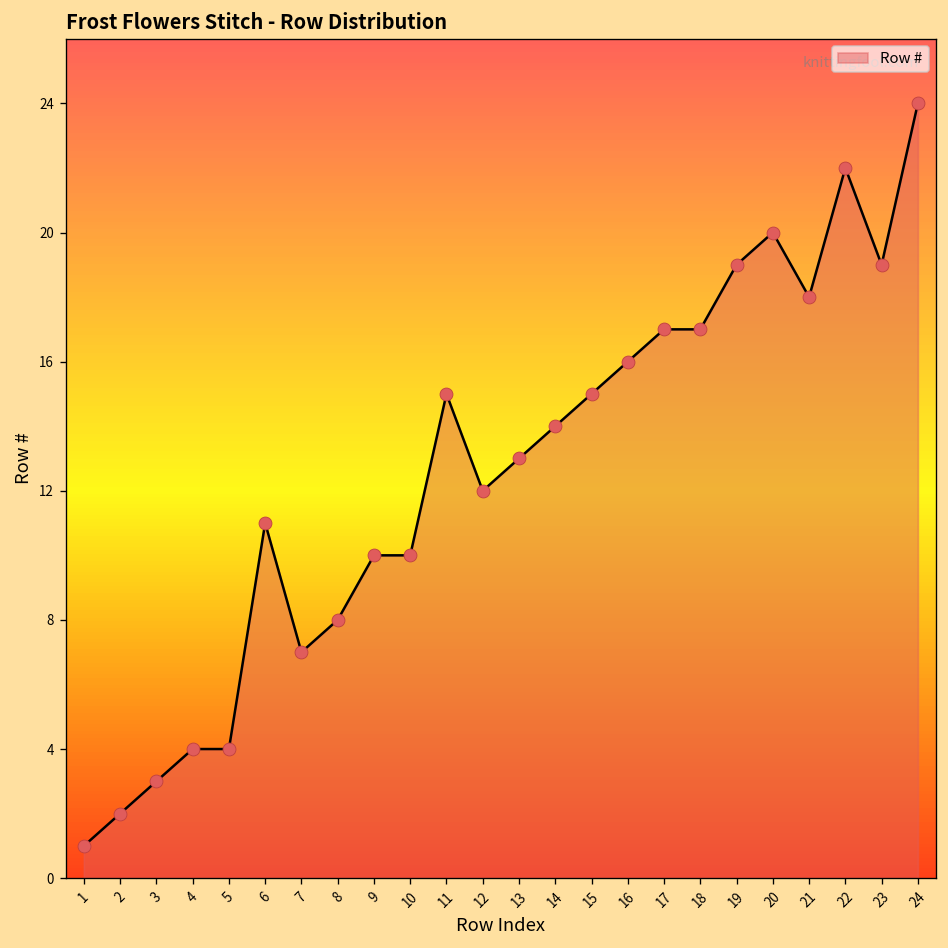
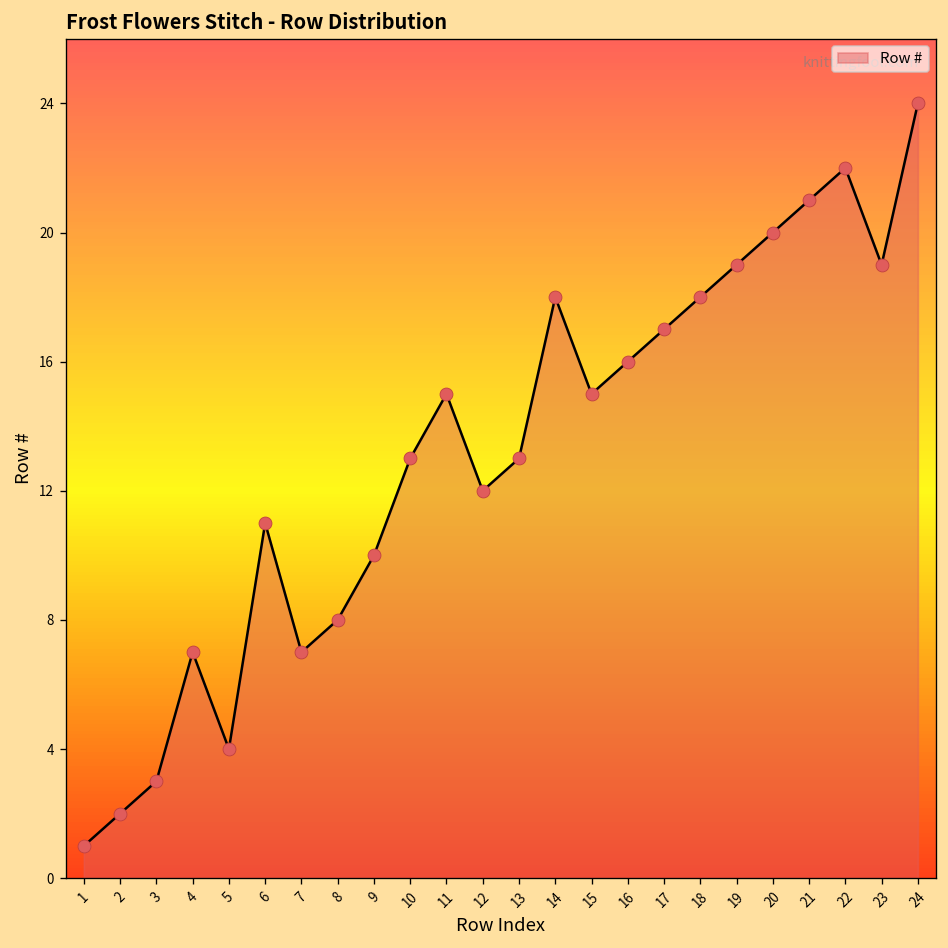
4: 4 -> 7
10: 10 -> 13
14: 14 -> 18
18: 17 -> 18
21: 18 -> 21
